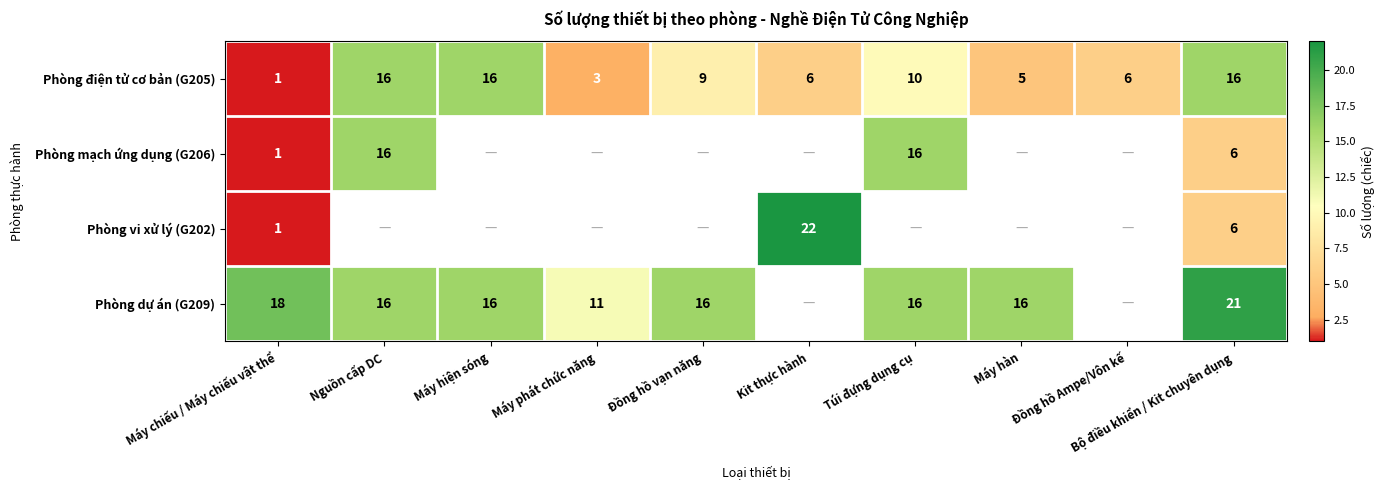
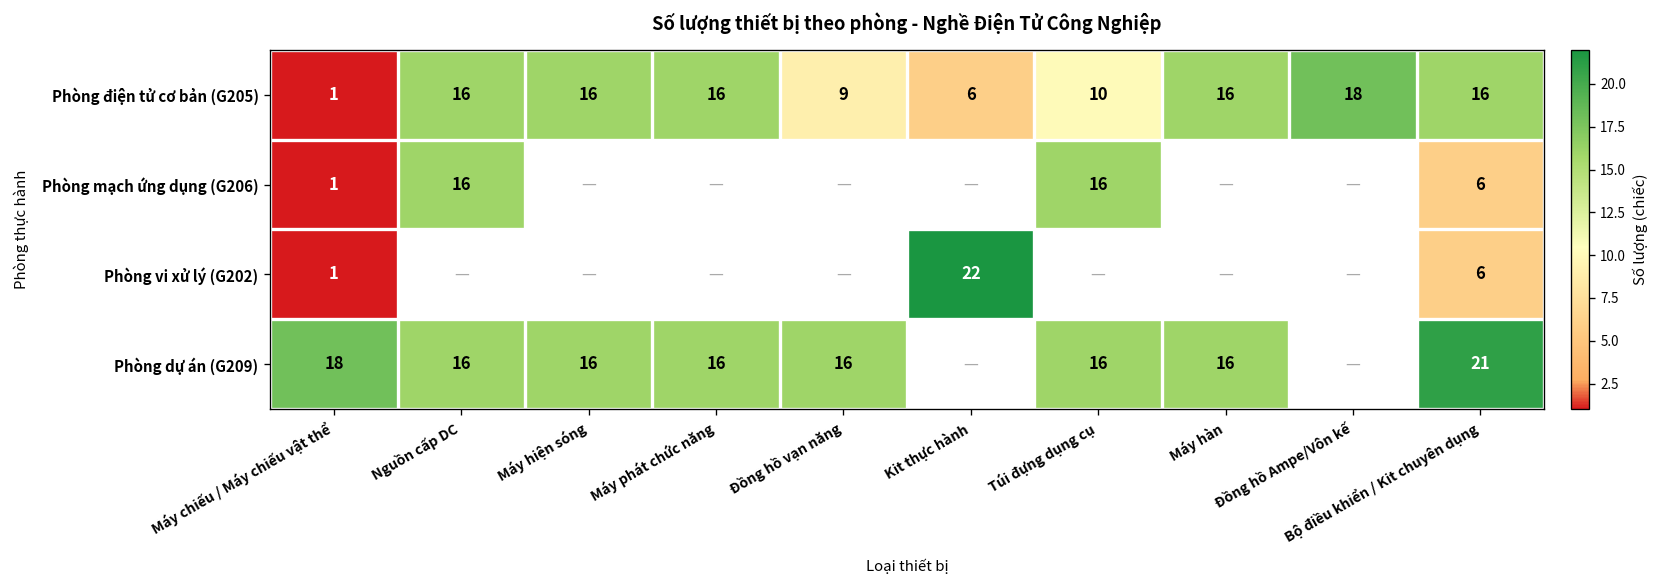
Phòng điện tử cơ bản (G205), Máy phát chức năng: 3 -> 16
Phòng điện tử cơ bản (G205), Máy hàn: 5 -> 16
Phòng điện tử cơ bản (G205), Đồng hồ Ampe/Vôn kế: 6 -> 18
Phòng dự án (G209), Máy phát chức năng: 11 -> 16
